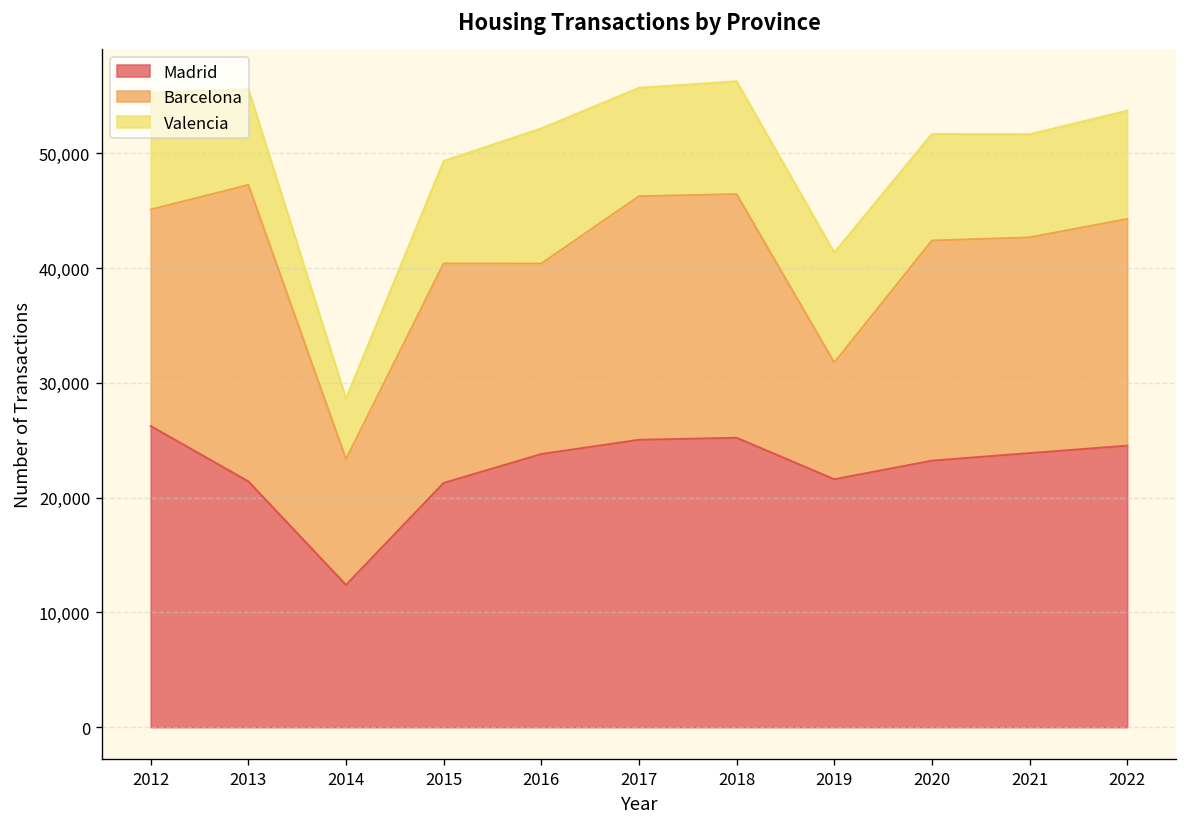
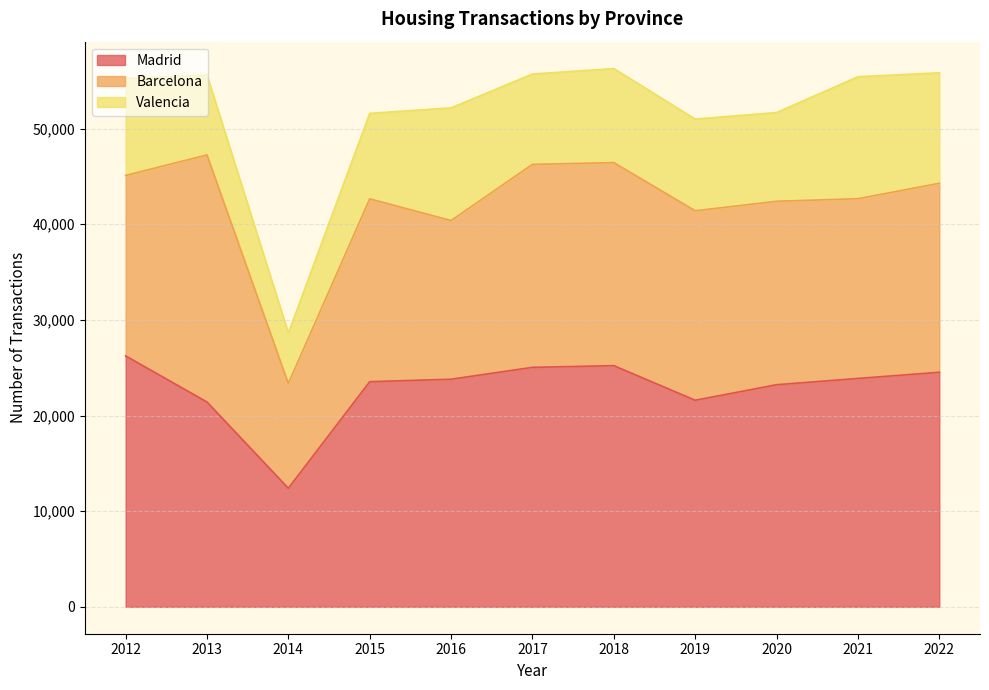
Madrid, 2015: 21,000 -> 24,000
Barcelona, 2019: 10,000 -> 20,000
Valencia, 2021: 9,000 -> 13,000
Valencia, 2022: 9,000 -> 12,000
